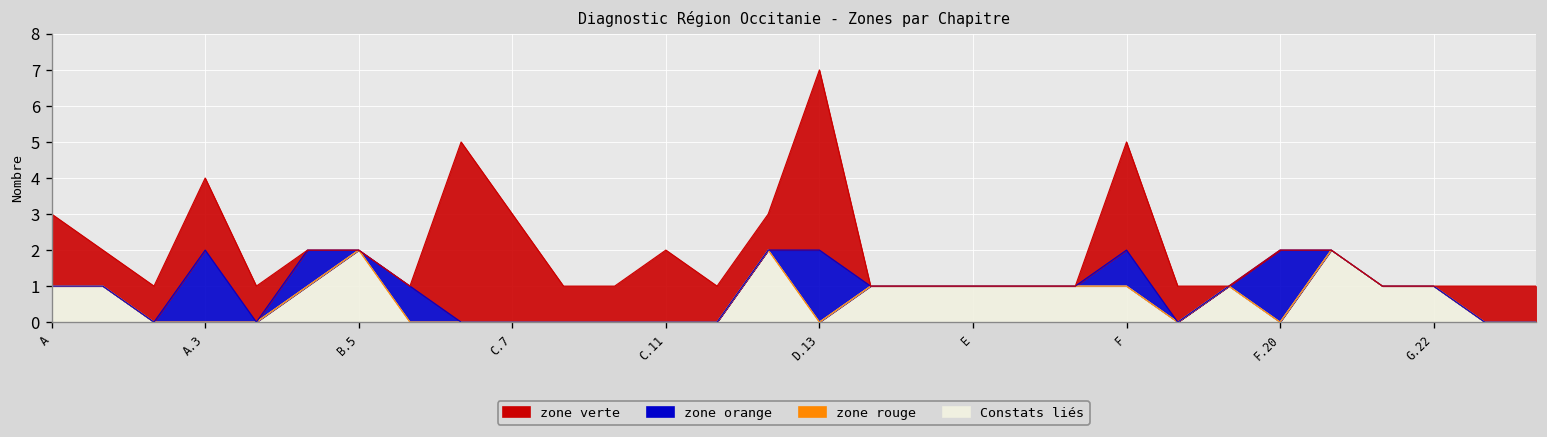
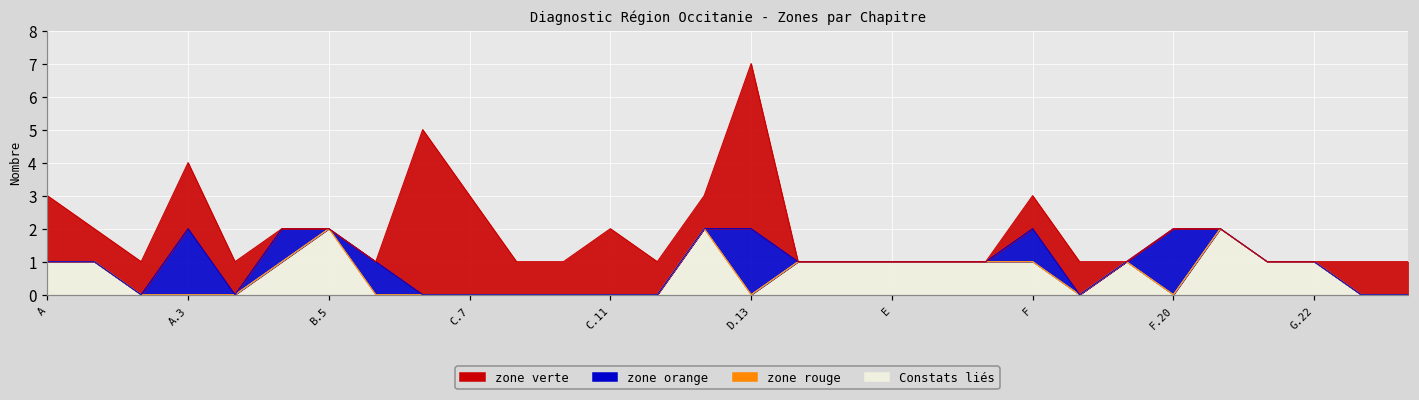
zone verte, F: 3 -> 1
